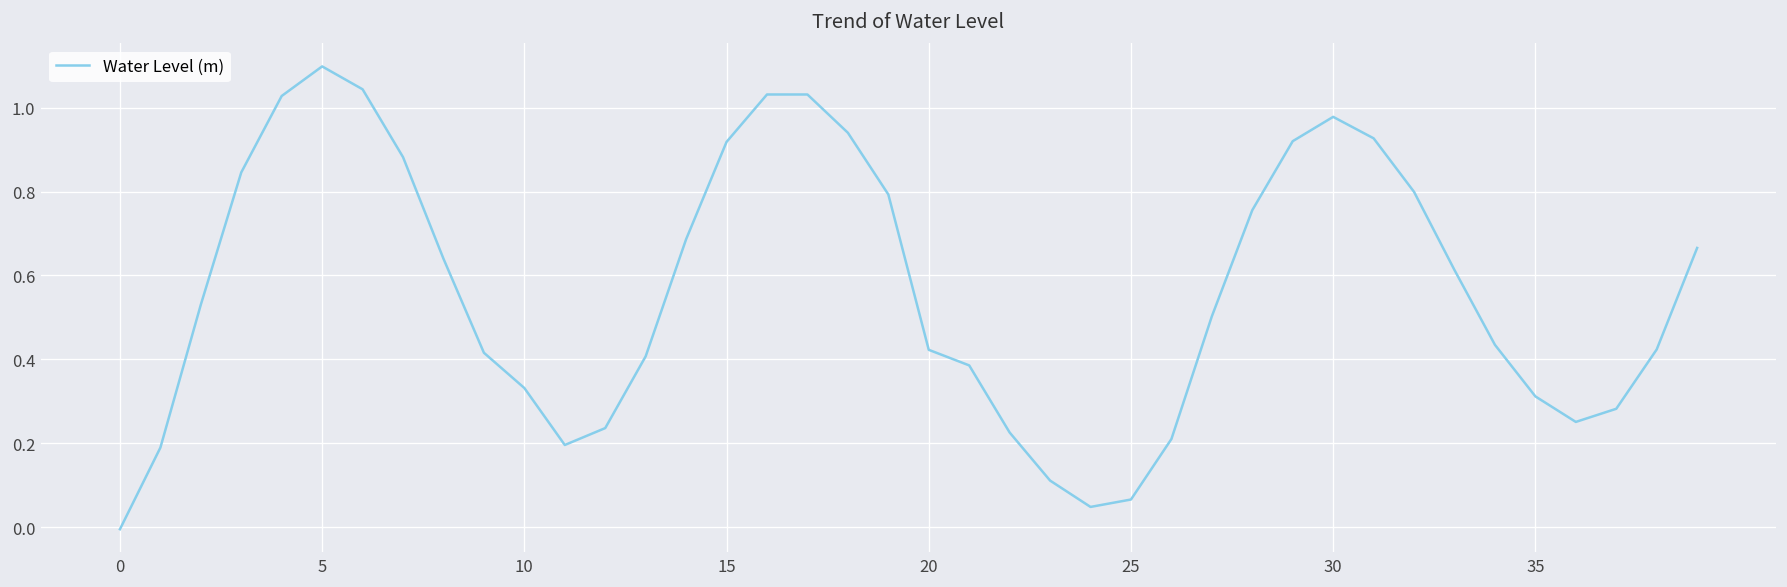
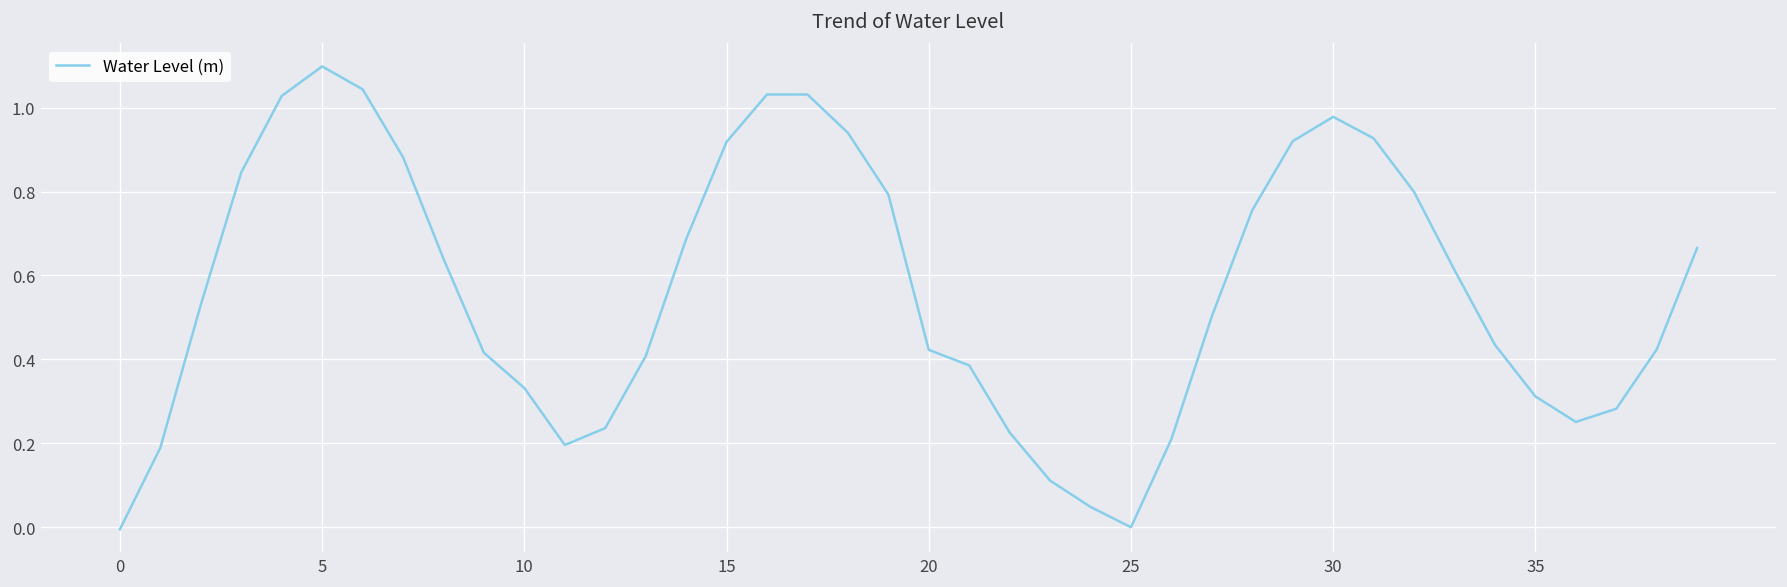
25: 0.07 -> 0.00
